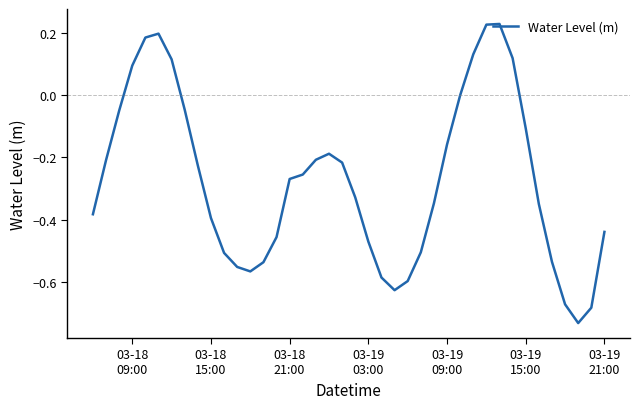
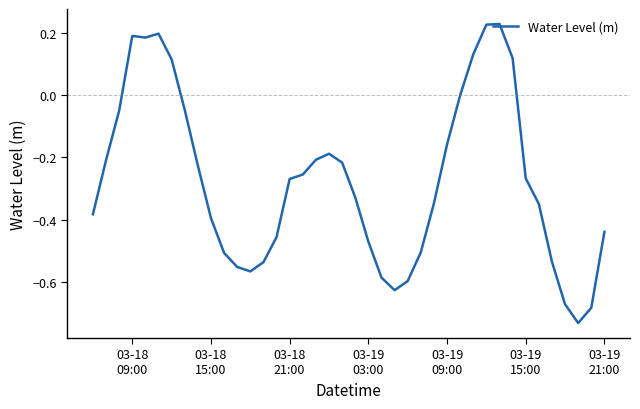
03-18 09:00: 0.09 -> 0.19
03-19 15:00: -0.11 -> -0.27
